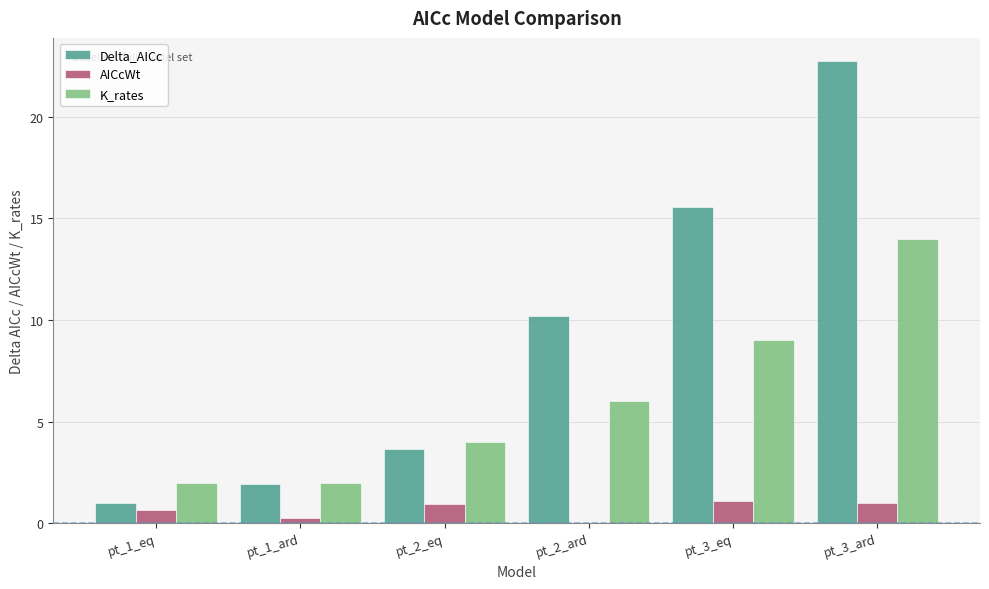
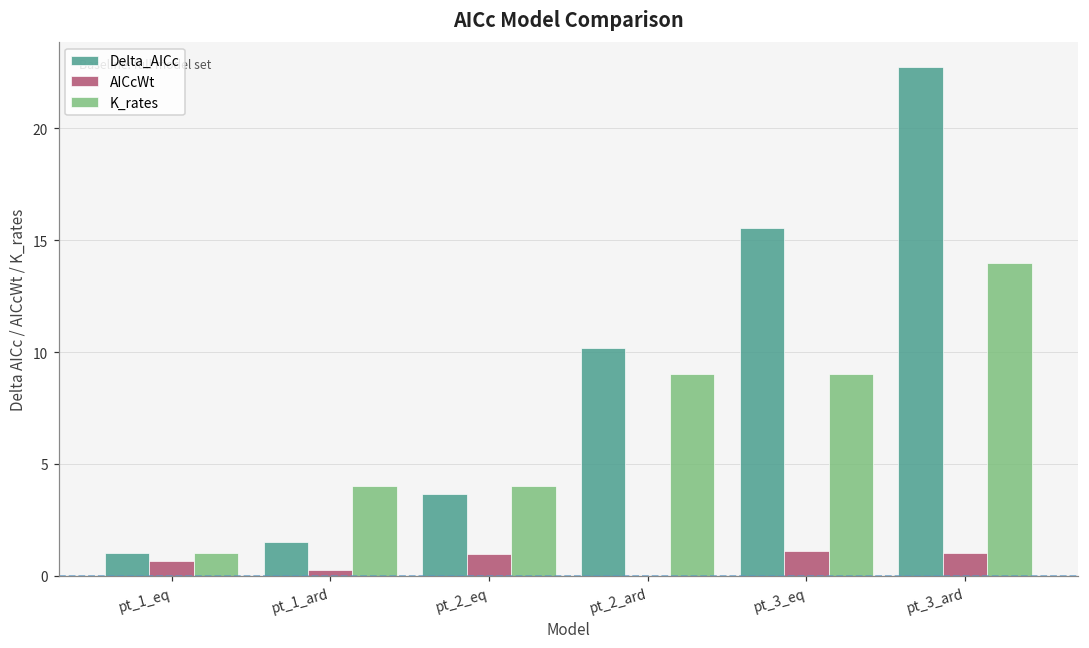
K_rates, pt_1_eq: 2 -> 1
Delta_AICc, pt_1_ard: 1.9 -> 1.5
K_rates, pt_1_ard: 2 -> 4
K_rates, pt_2_ard: 6 -> 9
